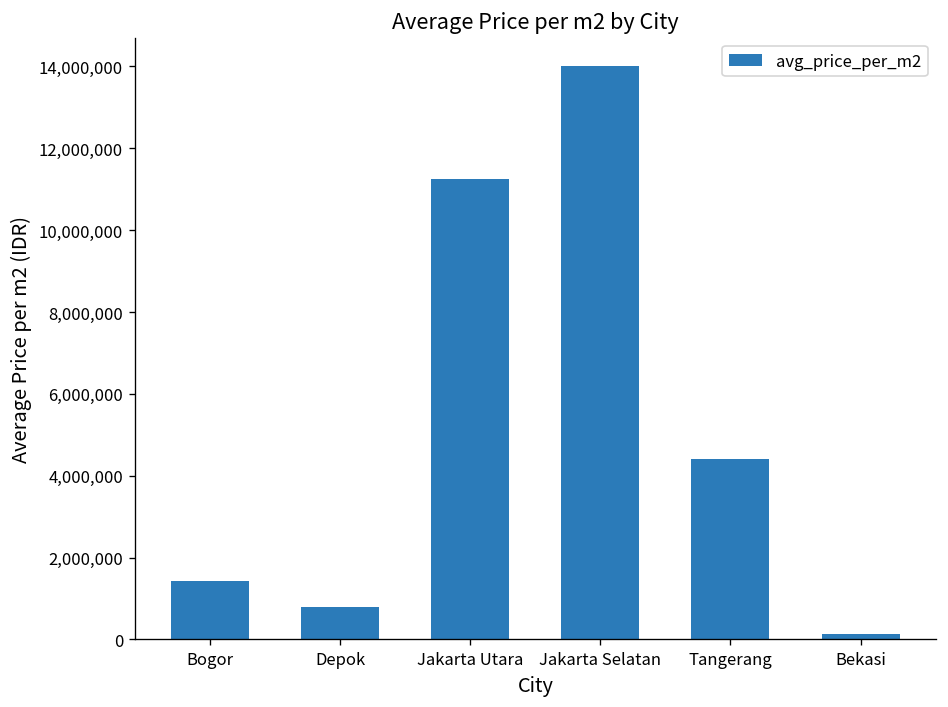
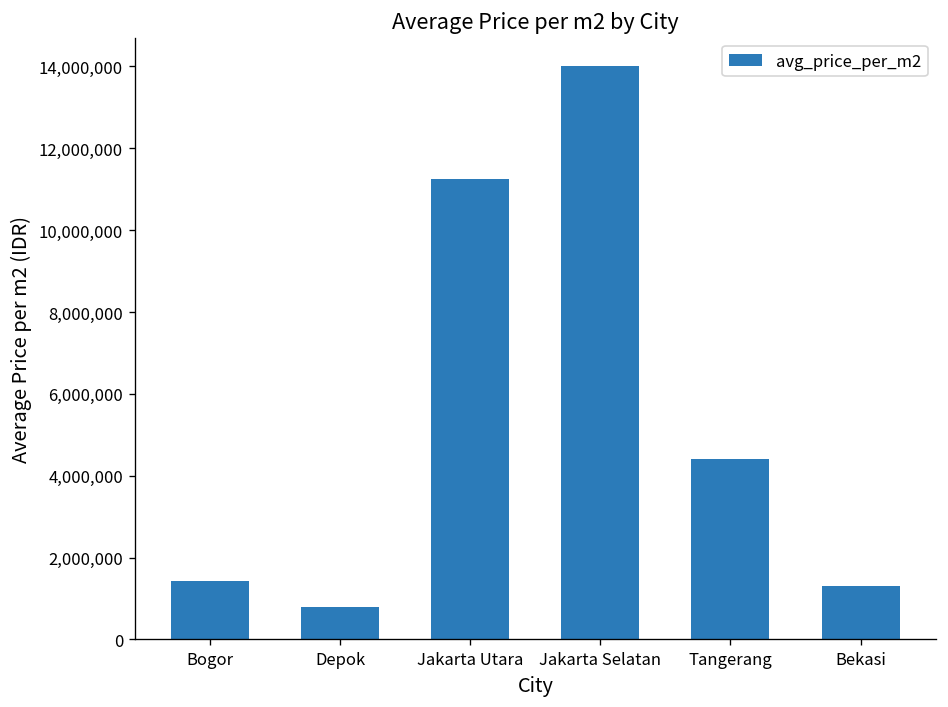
Bekasi: 100,000 -> 1,300,000
